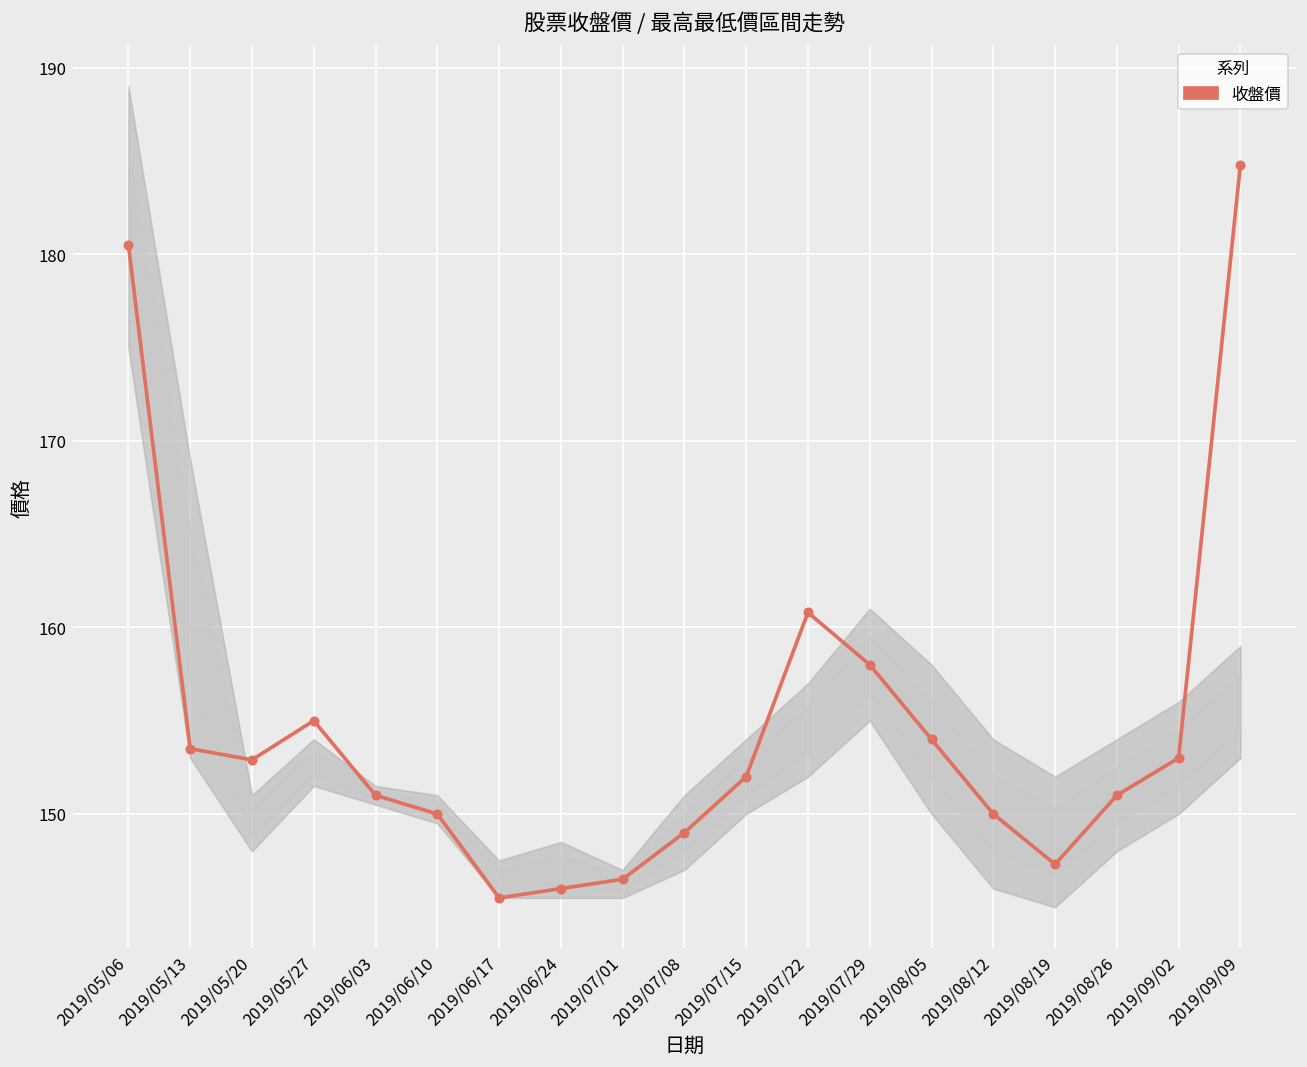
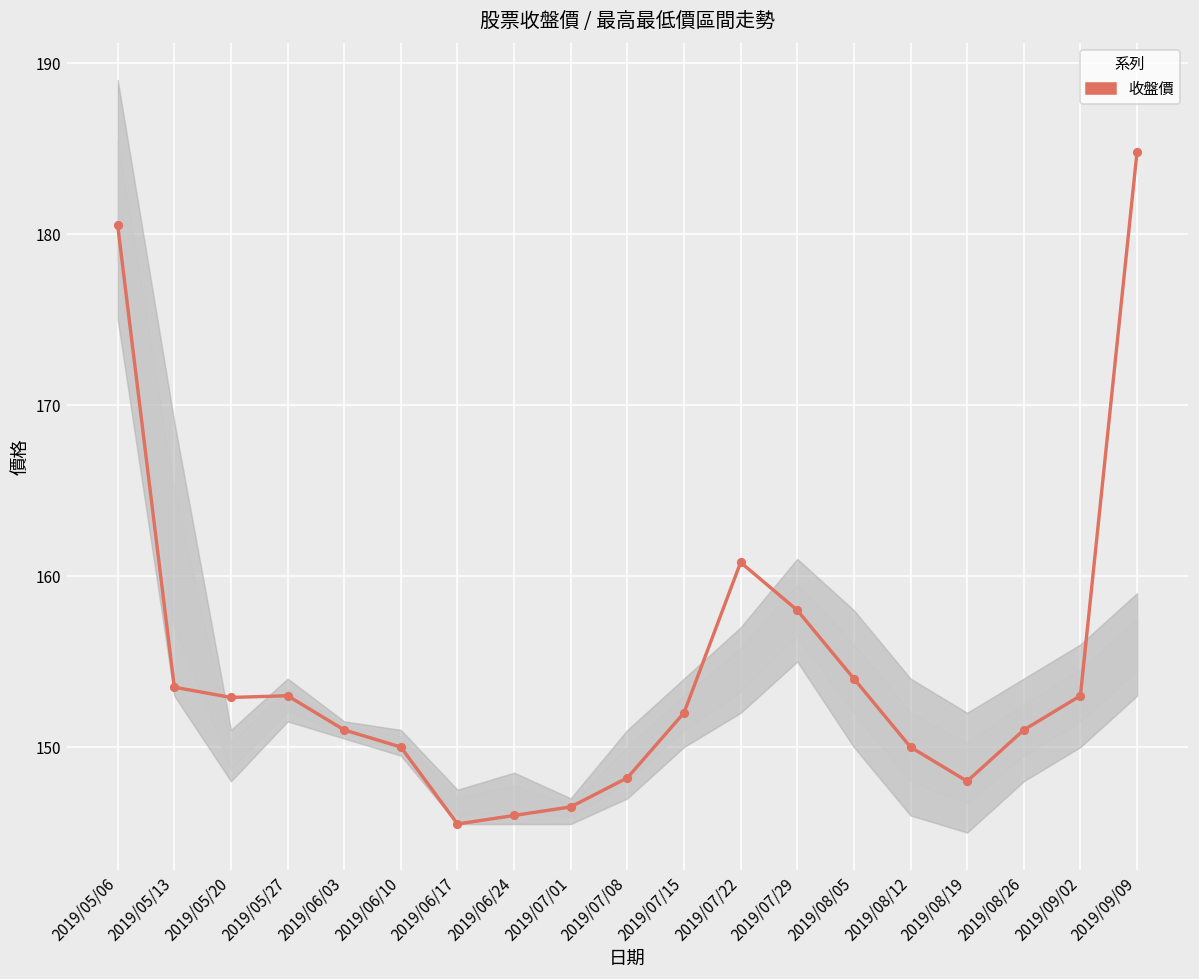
收盤價, 2019/05/27: 155 -> 153
收盤價, 2019/07/08: 149.0 -> 148.2
收盤價, 2019/08/19: 147.3 -> 148.0
